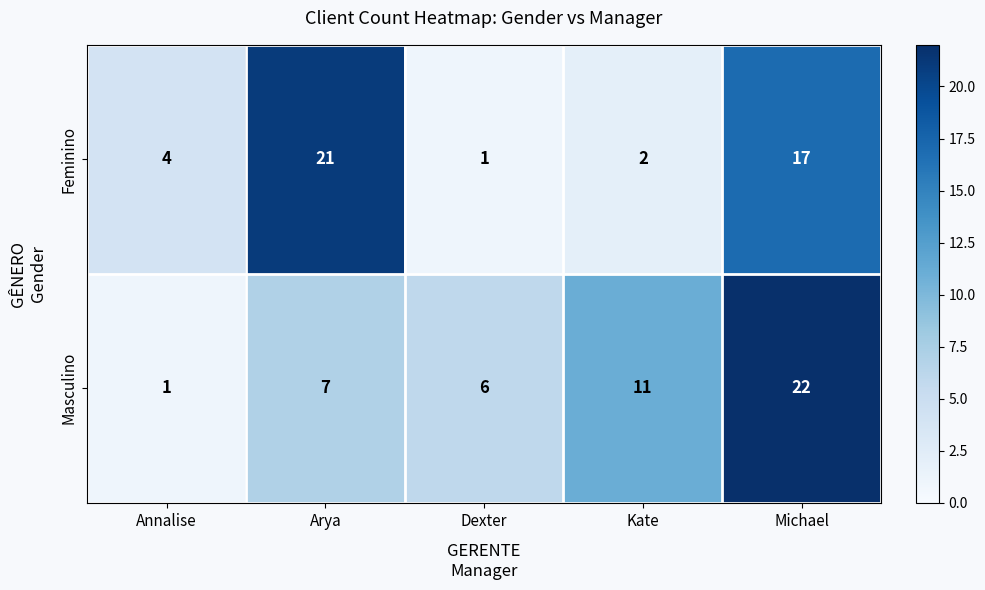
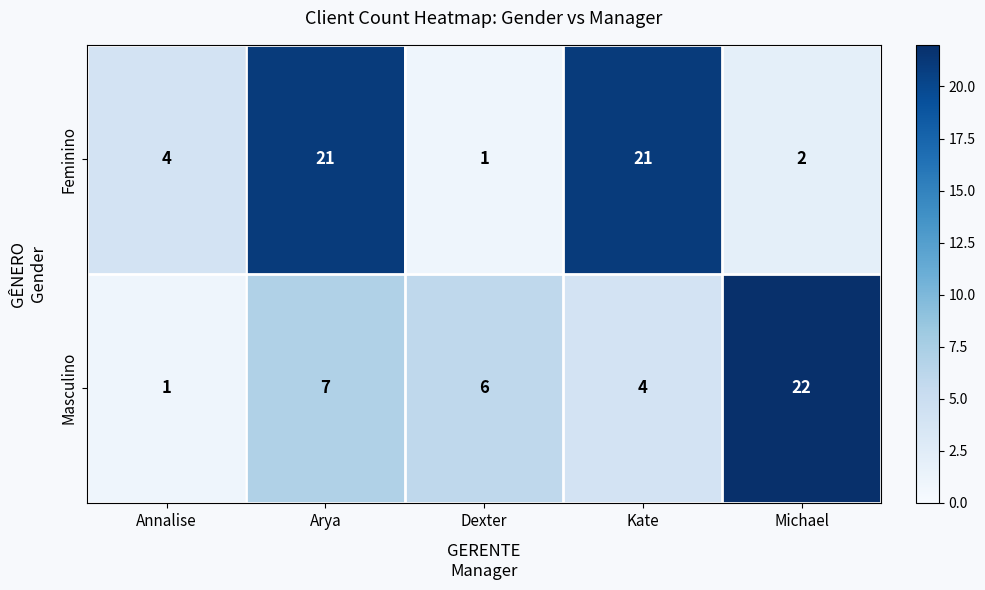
Feminino, Kate: 2 -> 21
Feminino, Michael: 17 -> 2
Masculino, Kate: 11 -> 4
